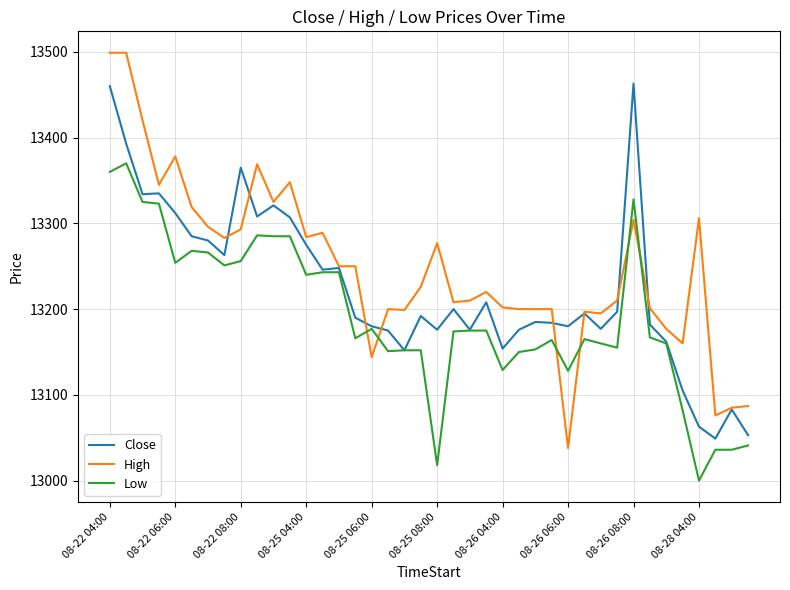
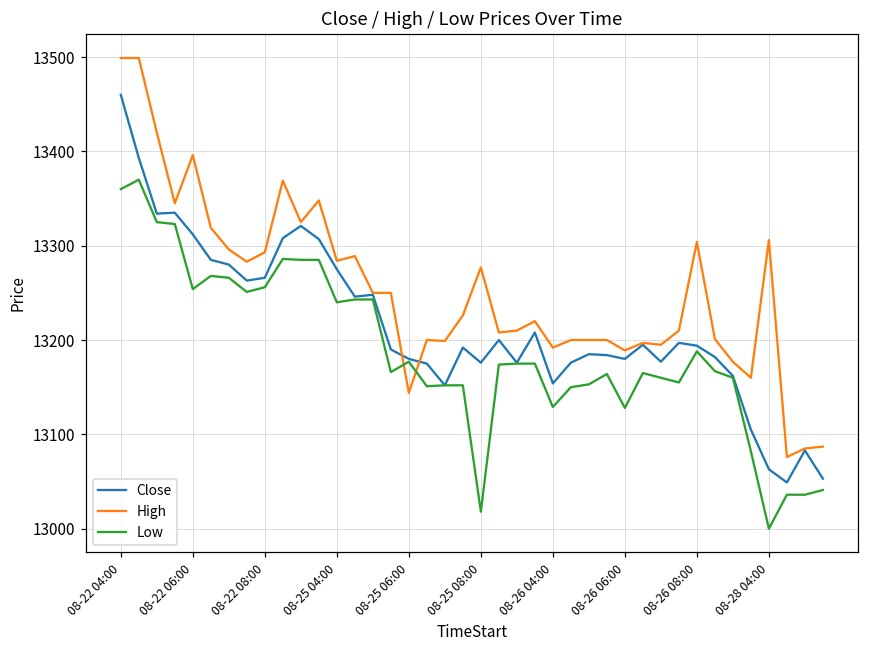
High, 08-22 06:00: 13380 -> 13400
Close, 08-22 08:00: 13370 -> 13270
High, 08-26 04:00: 13200 -> 13190
High, 08-26 06:00: 13040 -> 13190
Close, 08-26 08:00: 13460 -> 13190
Low, 08-26 08:00: 13330 -> 13190
